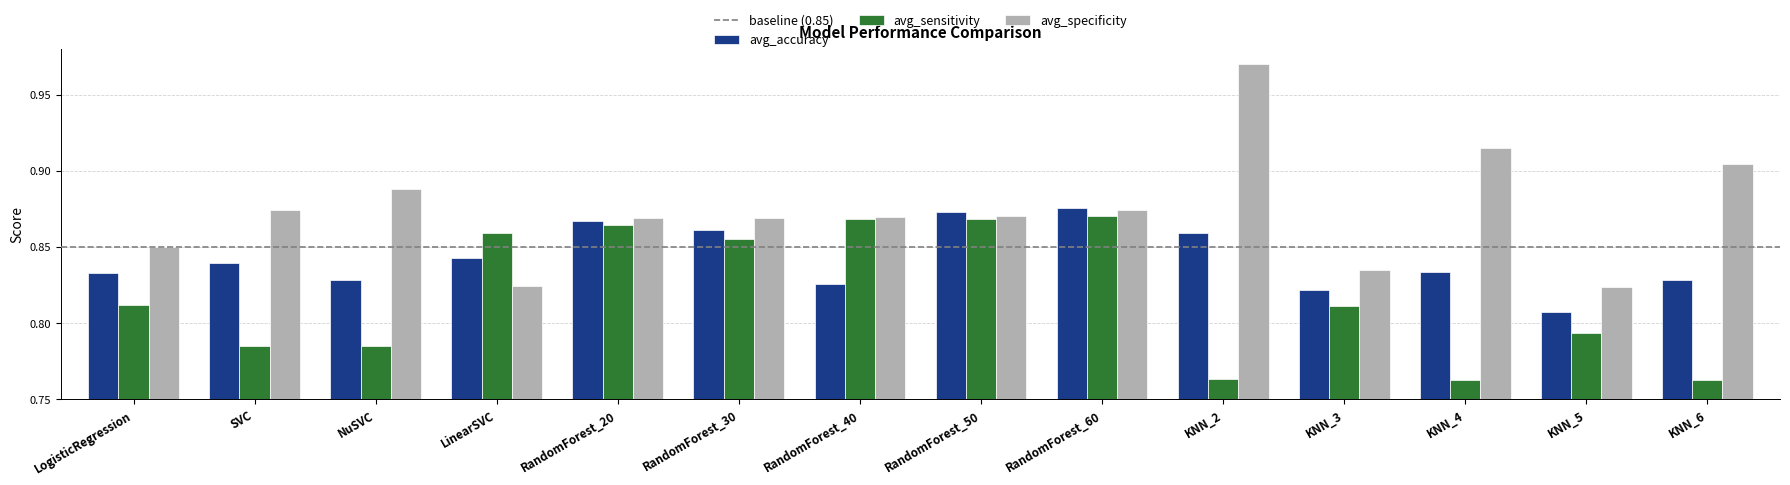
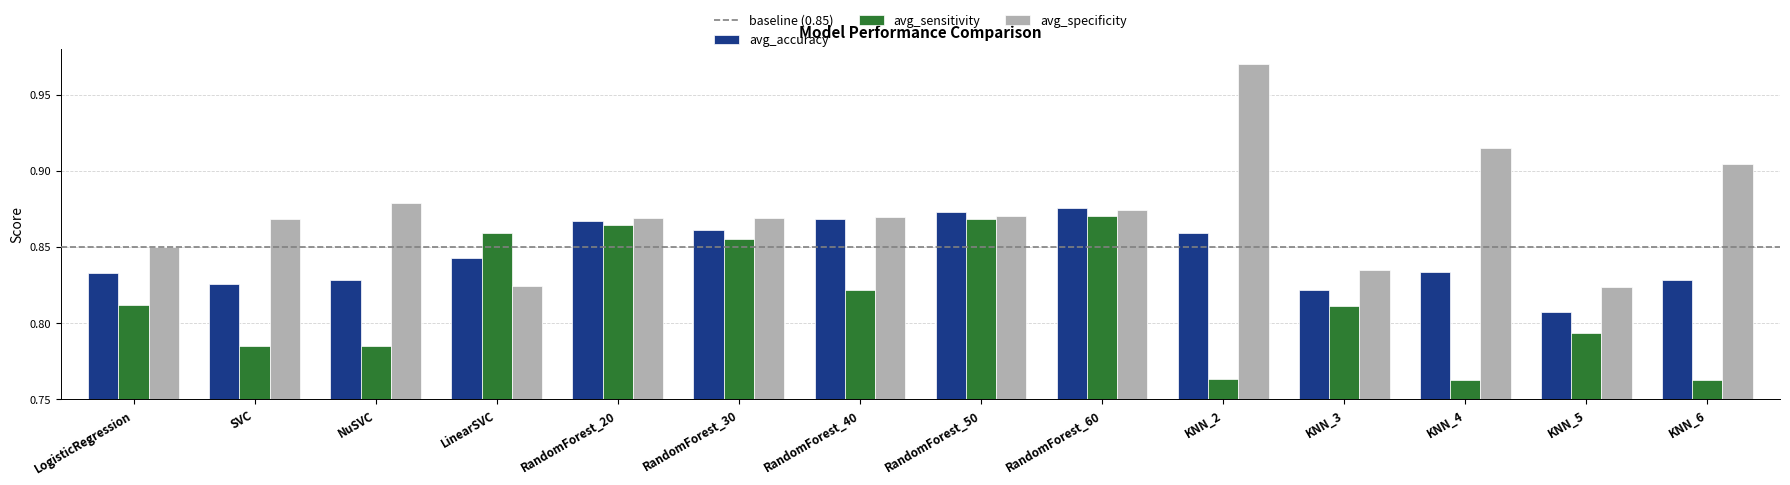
avg_accuracy, SVC: 0.840 -> 0.826
avg_specificity, SVC: 0.874 -> 0.869
avg_specificity, NuSVC: 0.888 -> 0.879
avg_accuracy, RandomForest_40: 0.826 -> 0.869
avg_sensitivity, RandomForest_40: 0.868 -> 0.822
